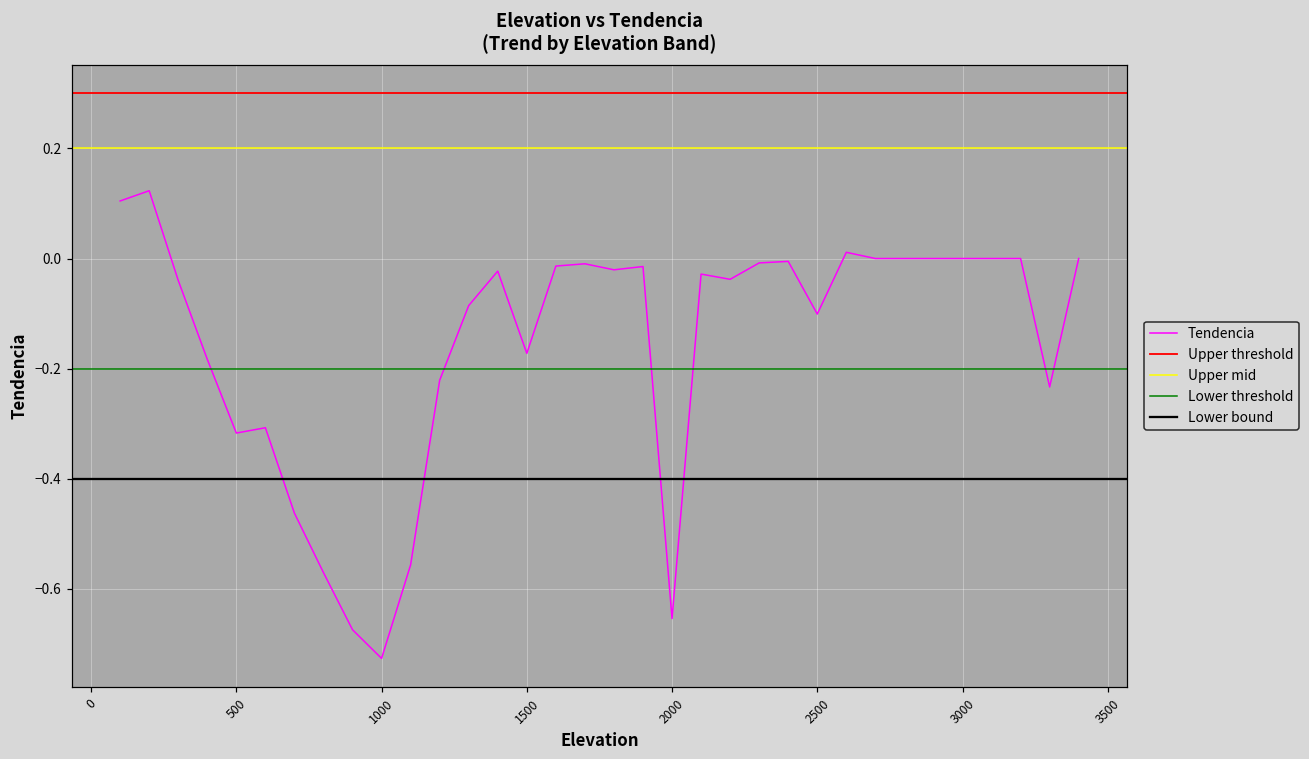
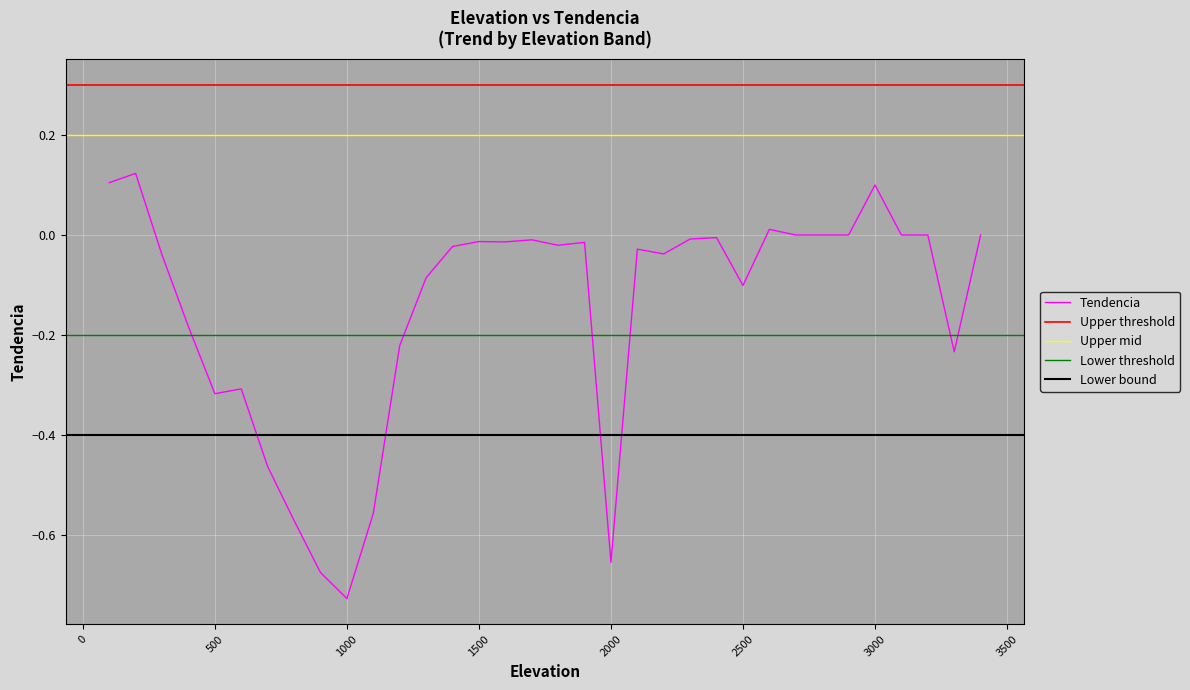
1500: -0.17 -> -0.01
3000: 0.0 -> 0.1
